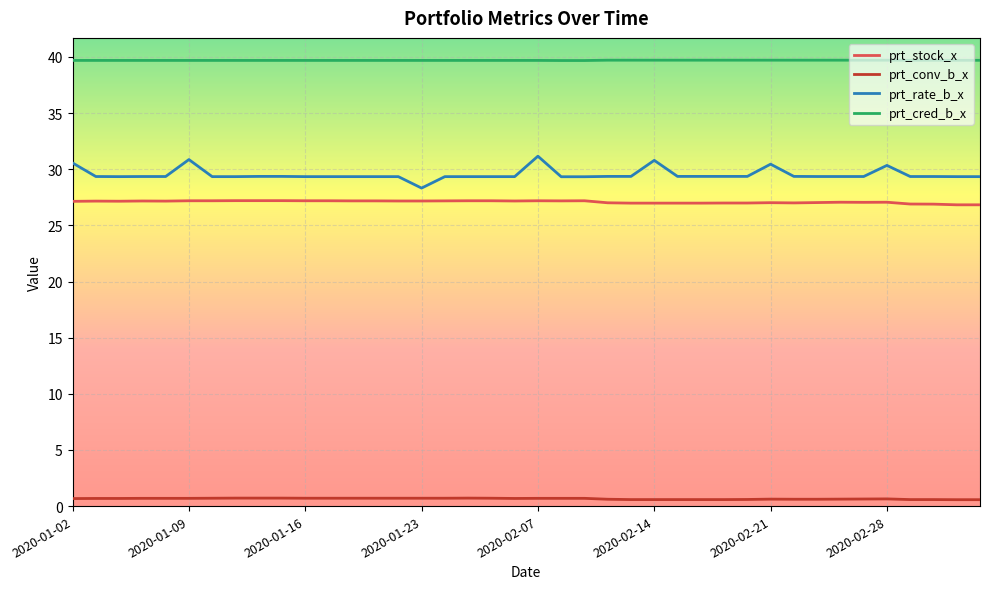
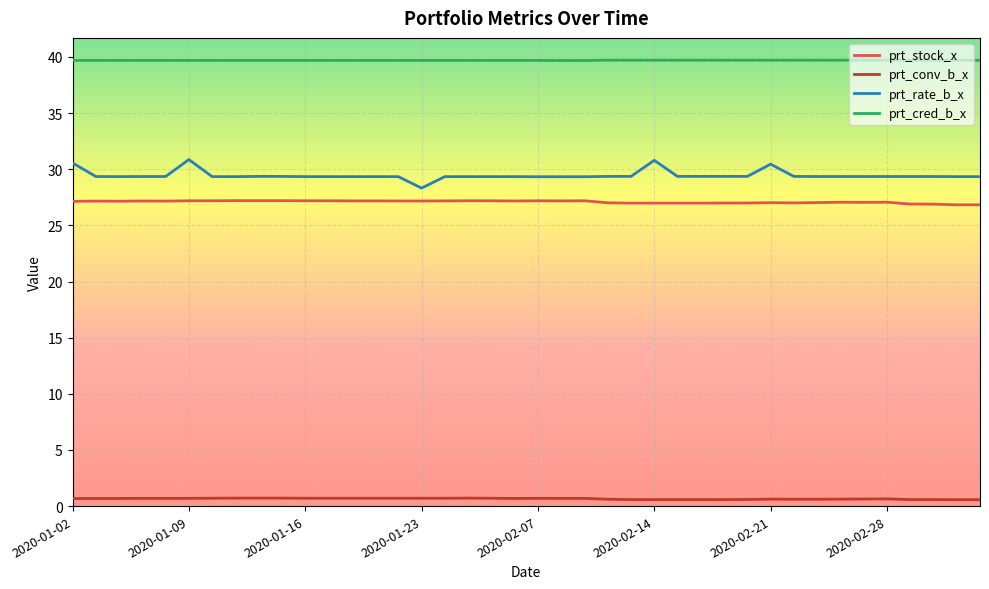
prt_rate_b_x, 2020-02-07: 31.2 -> 29.3
prt_rate_b_x, 2020-02-28: 30.3 -> 29.4
